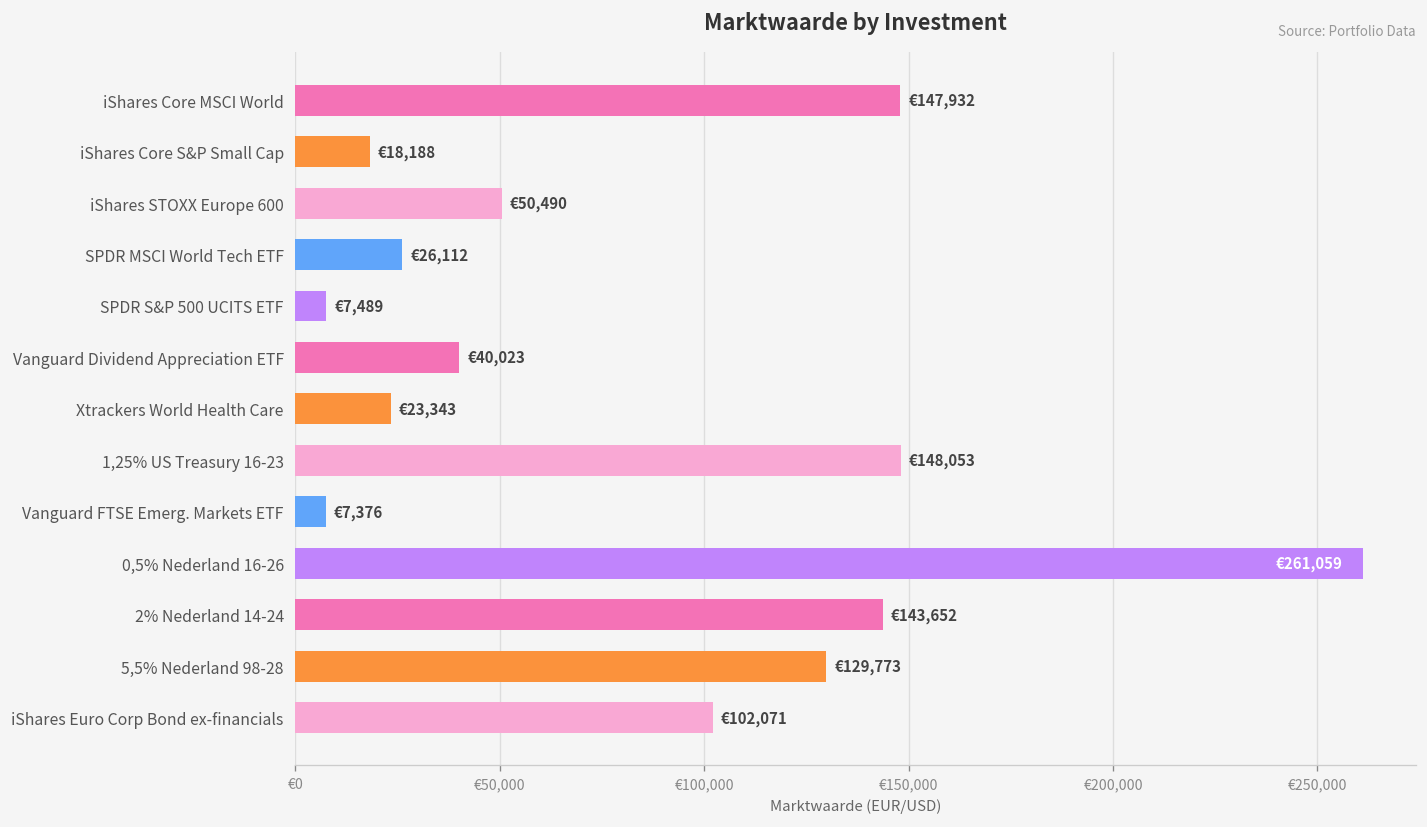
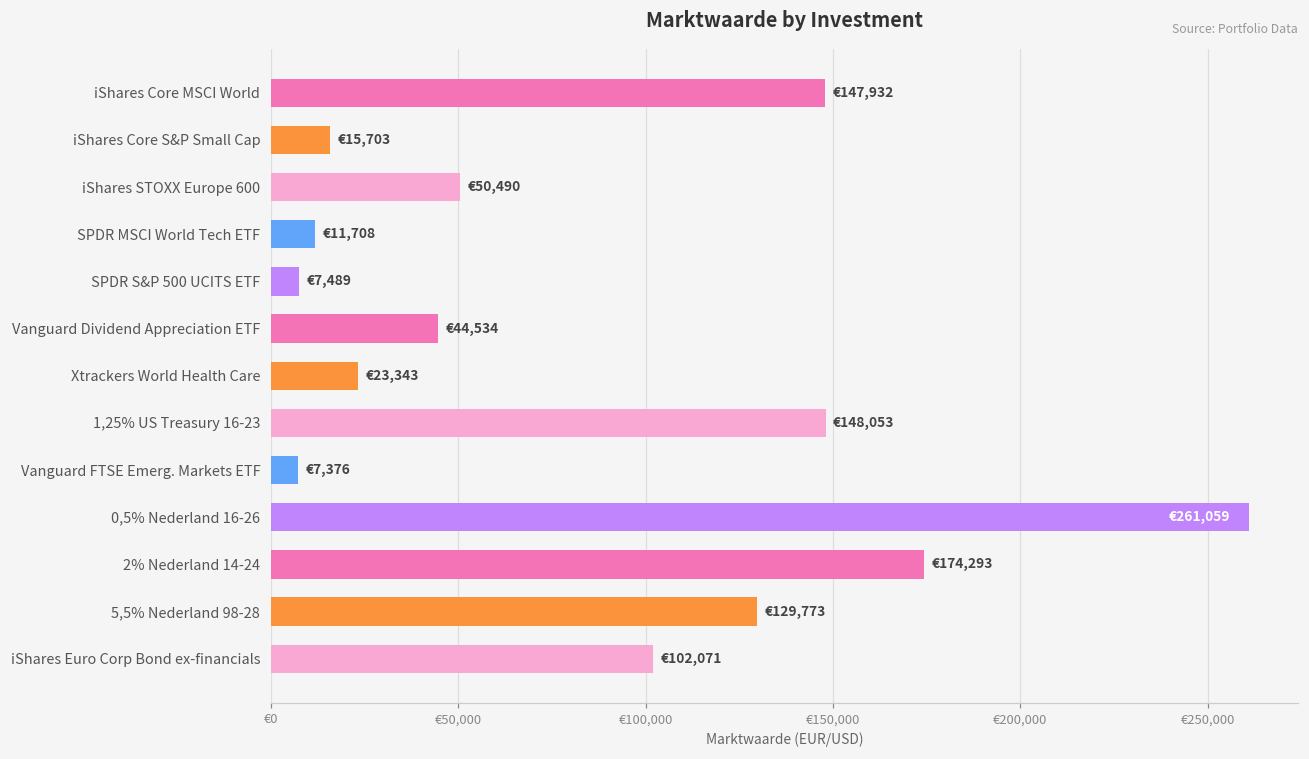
iShares Core S&P Small Cap: €18,188 -> €15,703
SPDR MSCI World Tech ETF: €26,112 -> €11,708
Vanguard Dividend Appreciation ETF: €40,023 -> €44,534
2% Nederland 14-24: €143,652 -> €174,293
